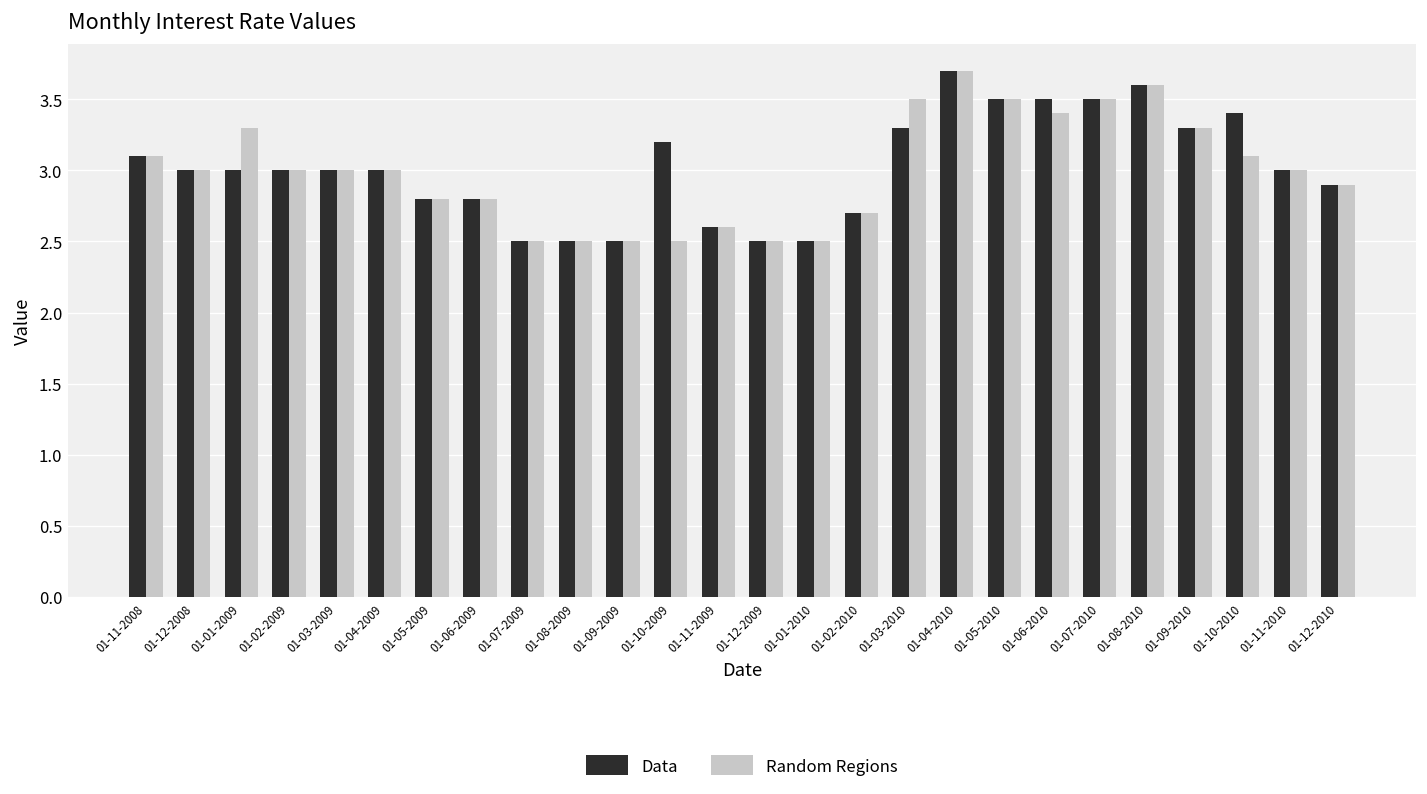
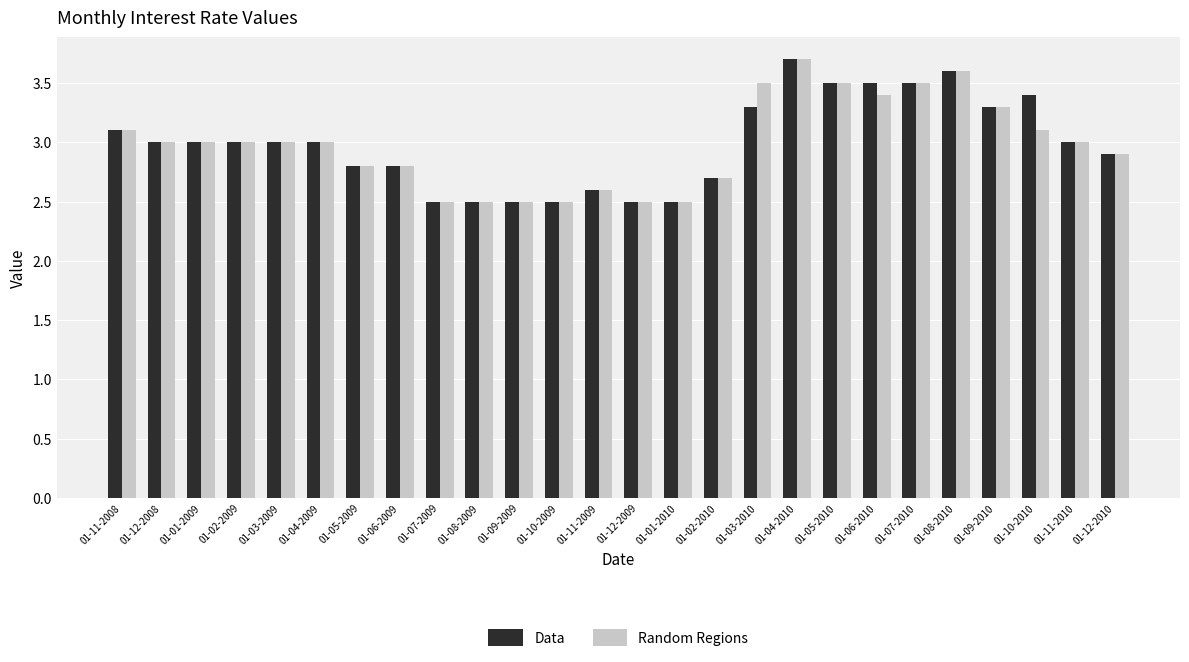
Random Regions, 01-01-2009: 3.3 -> 3.0
Data, 01-10-2009: 3.2 -> 2.5
